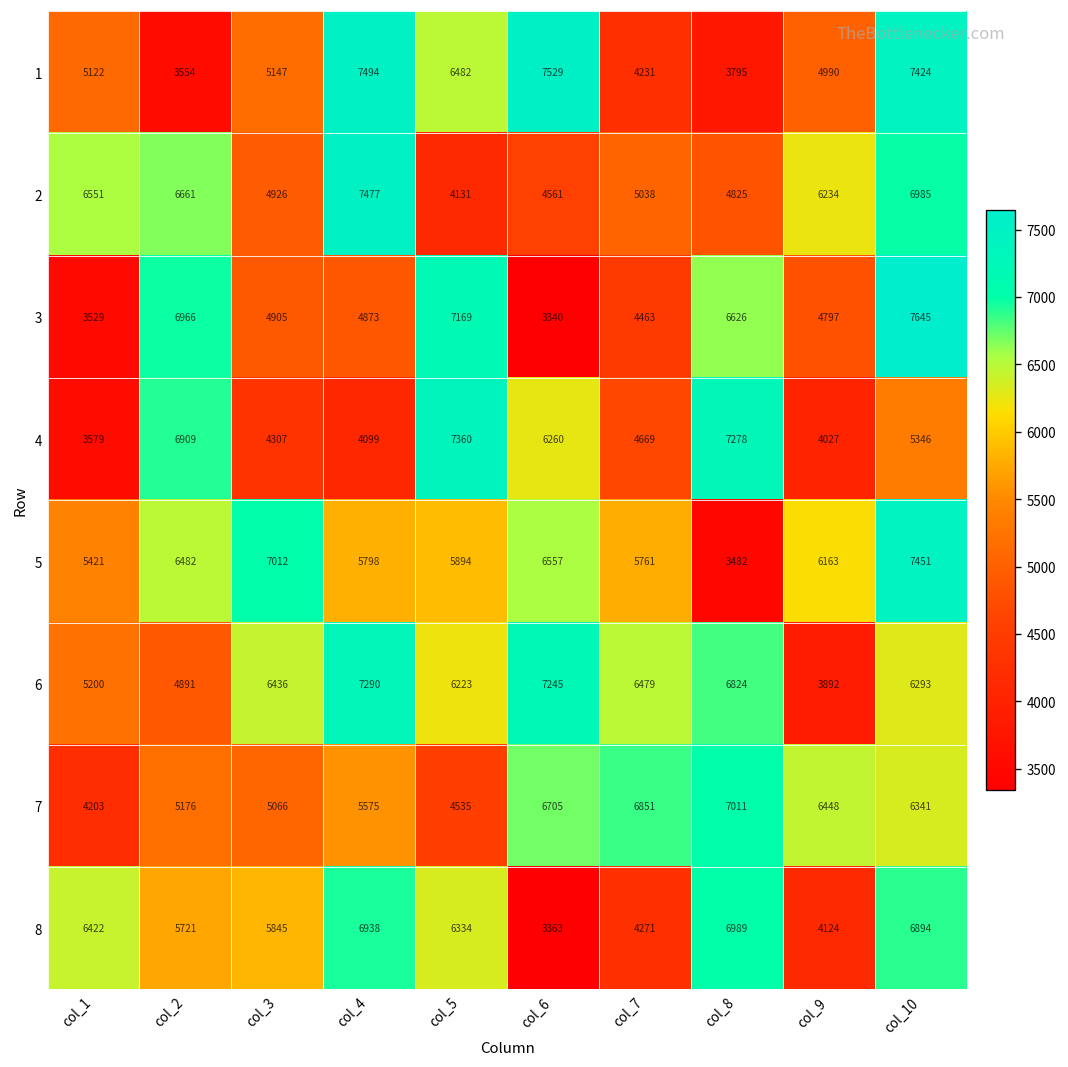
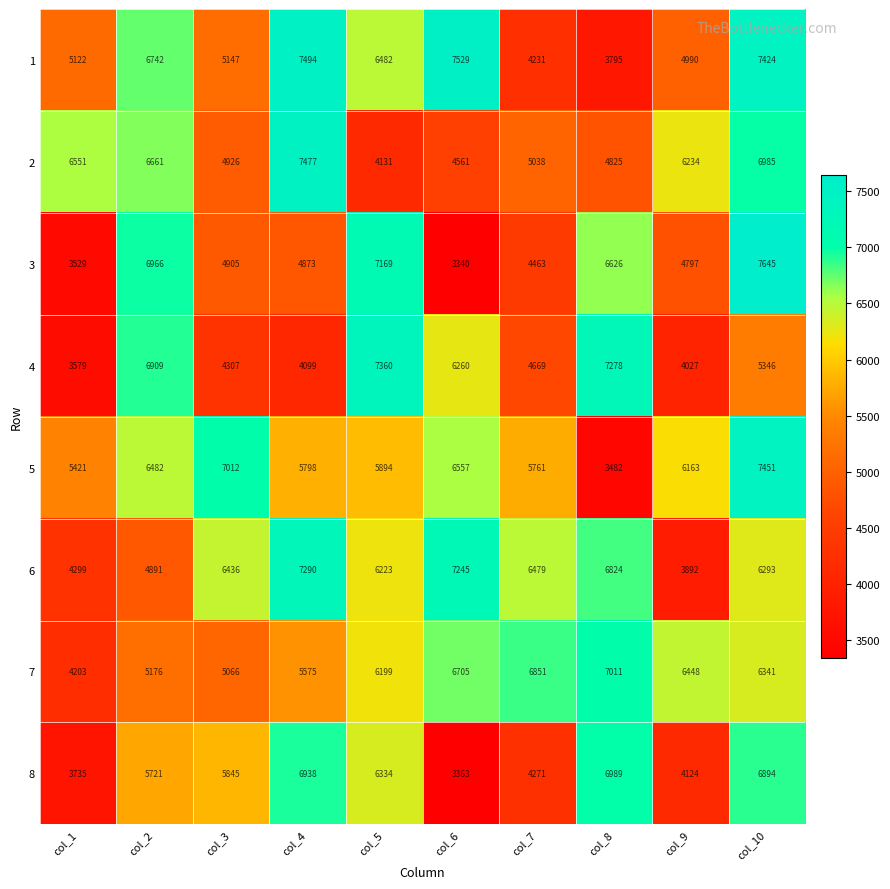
1, col_2: 3554 -> 6742
6, col_1: 5200 -> 4299
7, col_5: 4535 -> 6199
8, col_1: 6422 -> 3735
